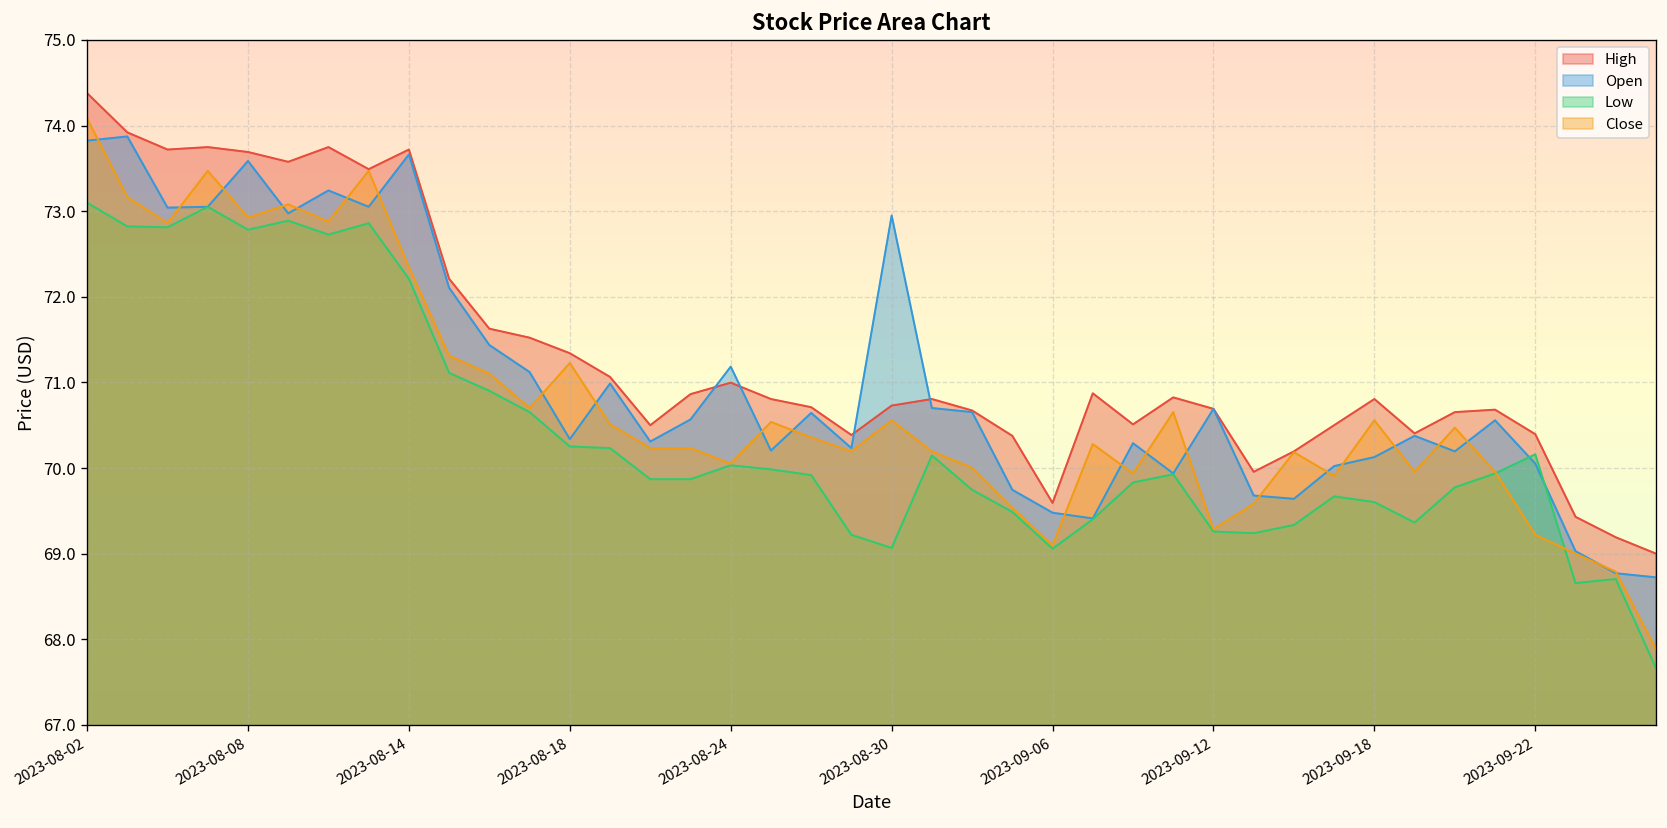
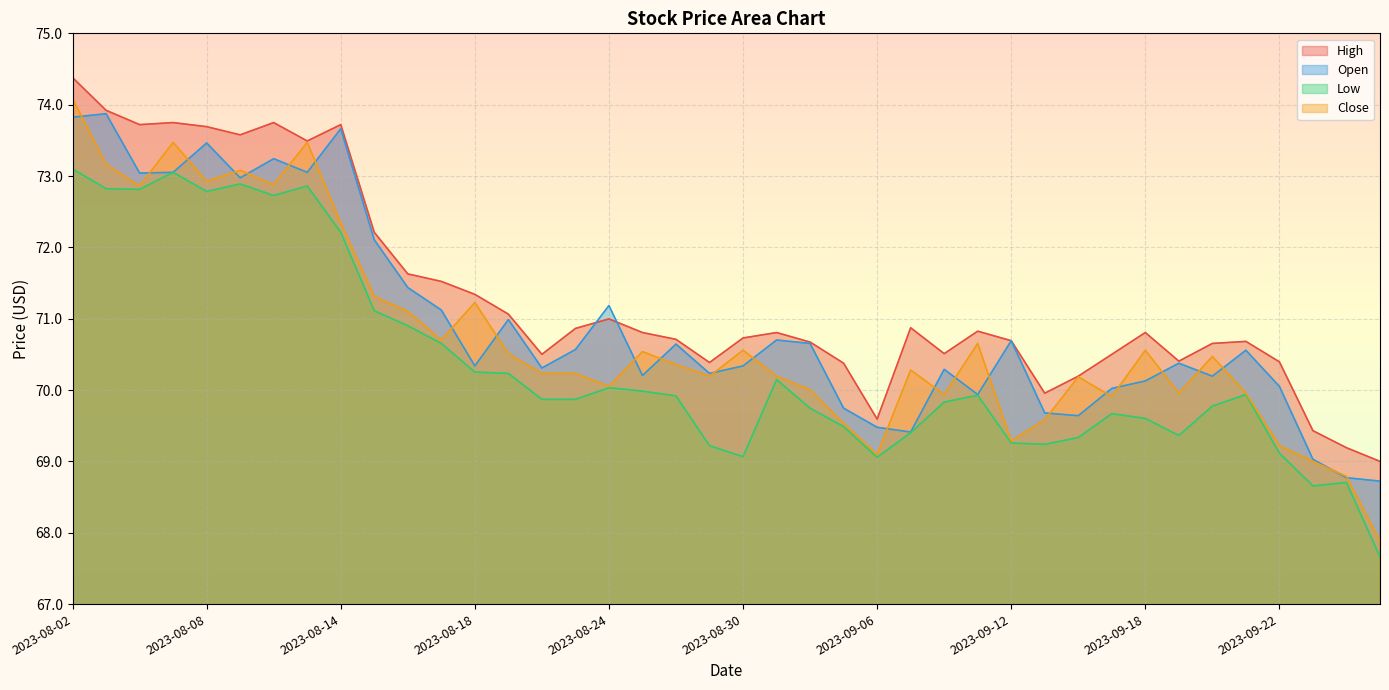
Open, 2023-08-08: 73.6 -> 73.5
Open, 2023-08-30: 72.9 -> 70.3
Low, 2023-09-22: 70.2 -> 69.1
